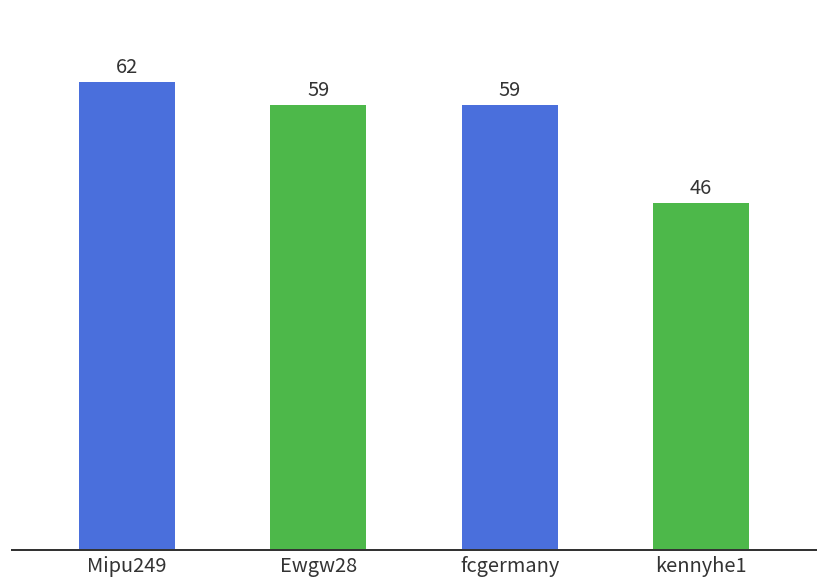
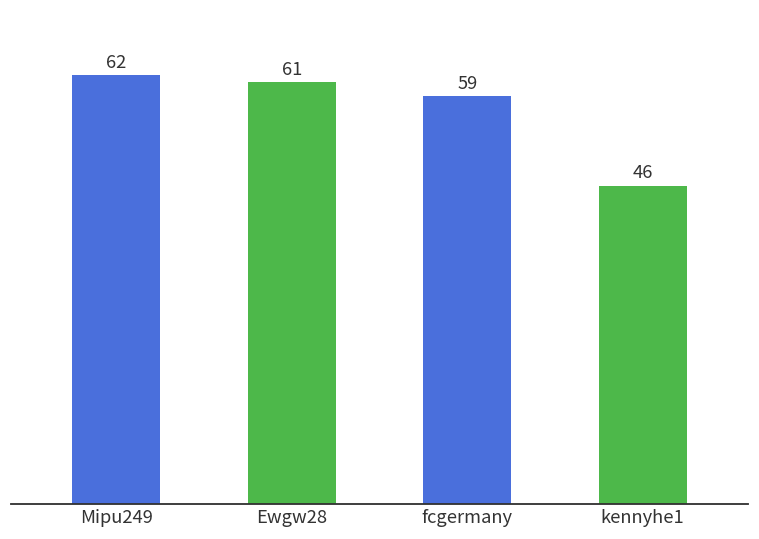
Ewgw28: 59 -> 61
